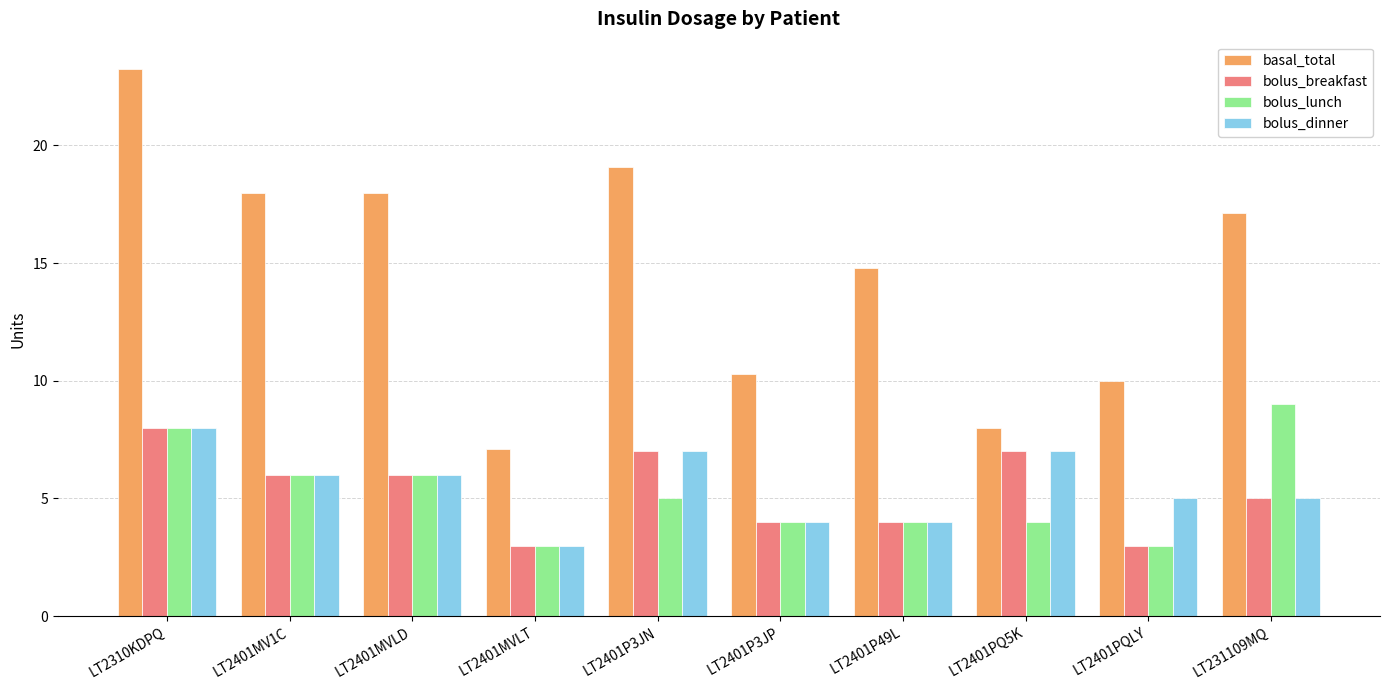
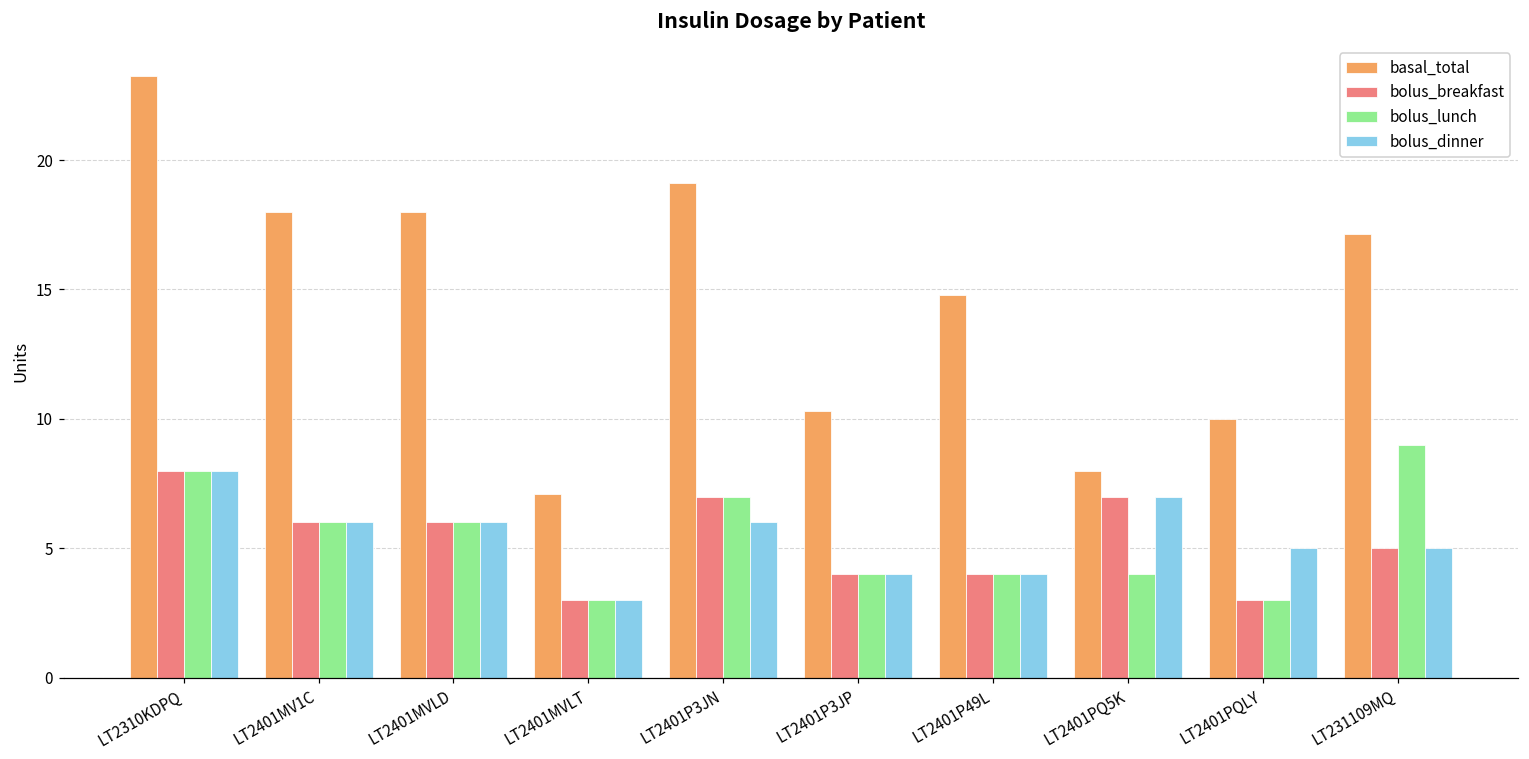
bolus_lunch, LT2401P3JN: 5 -> 7
bolus_dinner, LT2401P3JN: 7 -> 6
